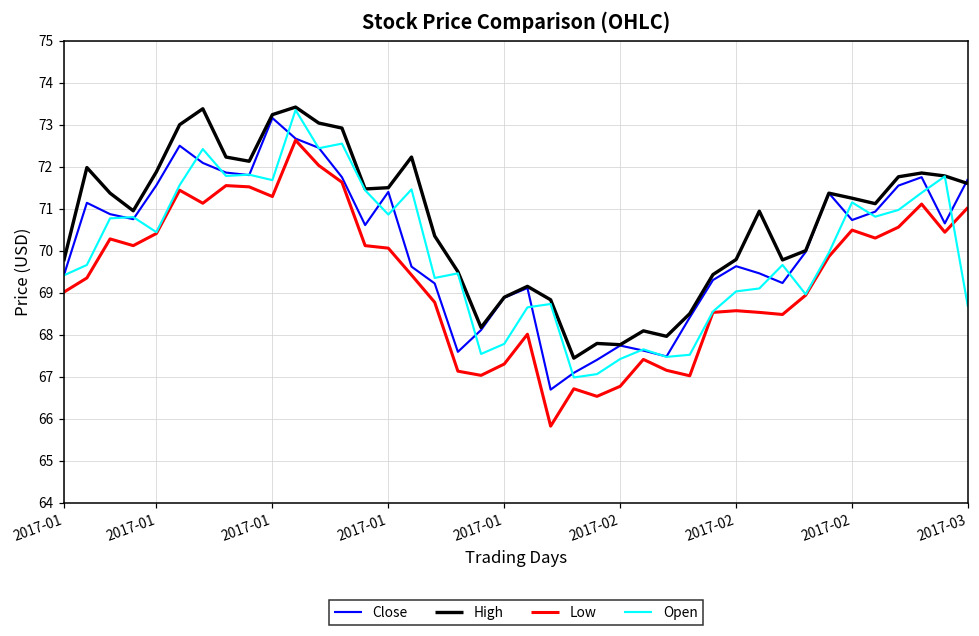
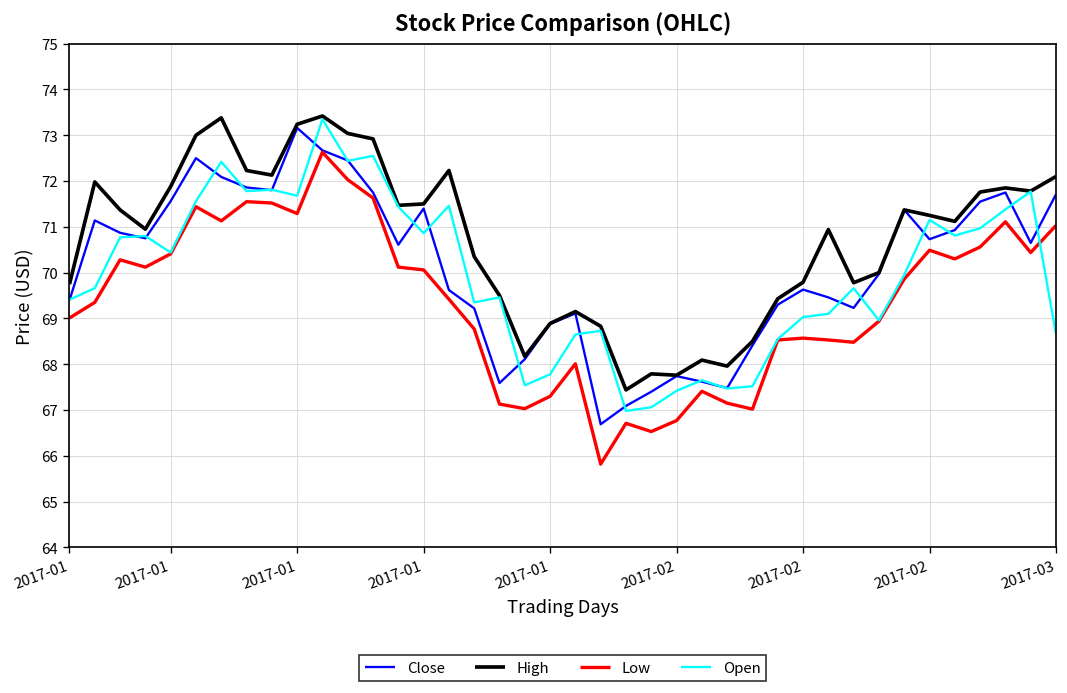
High, 2017-03: 71.6 -> 72.1
